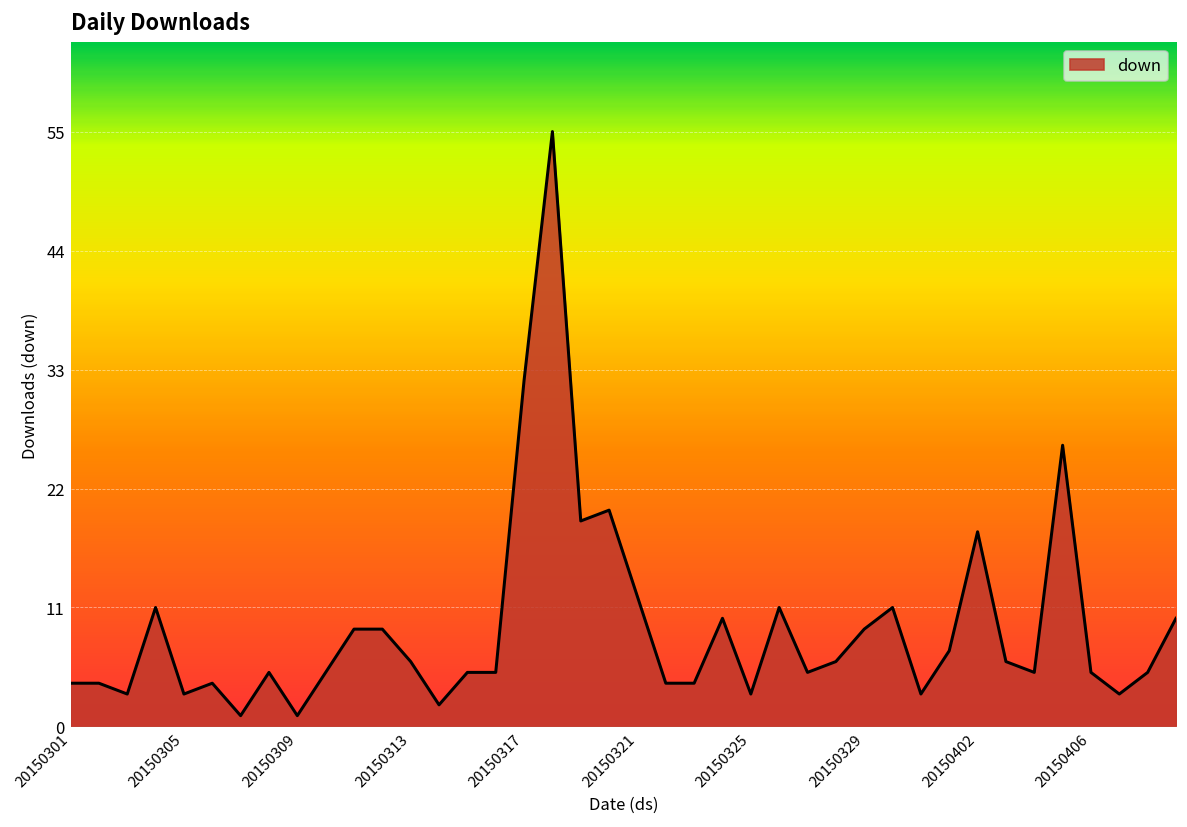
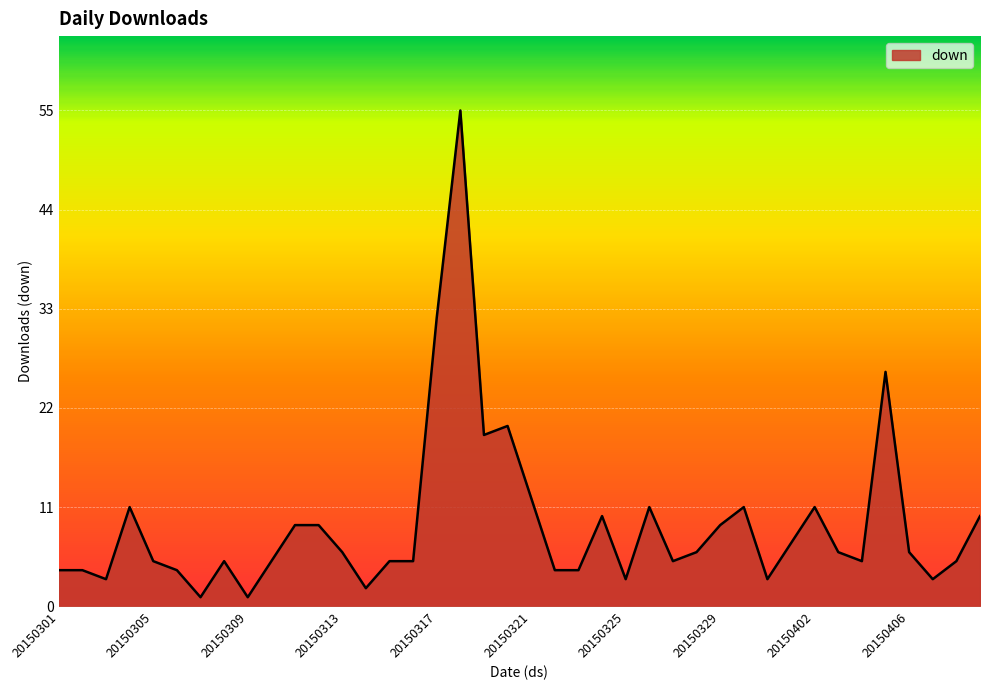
20150305: 3 -> 5
20150402: 18 -> 11
20150406: 5 -> 6
